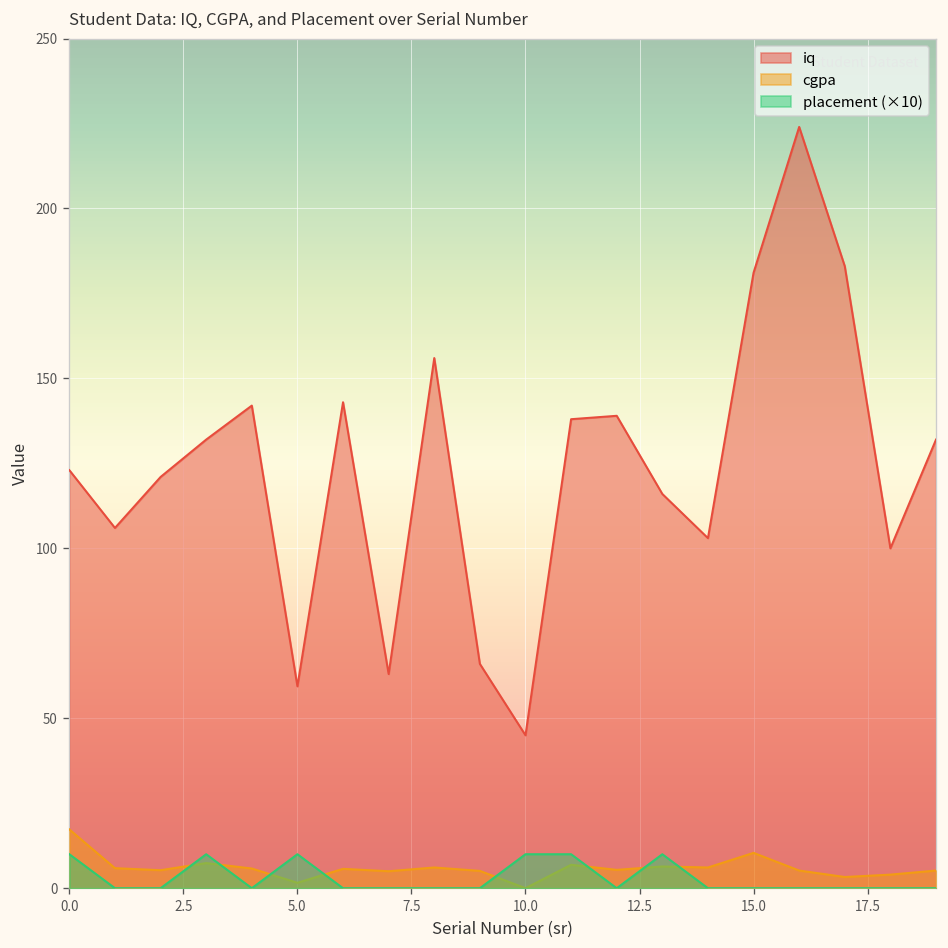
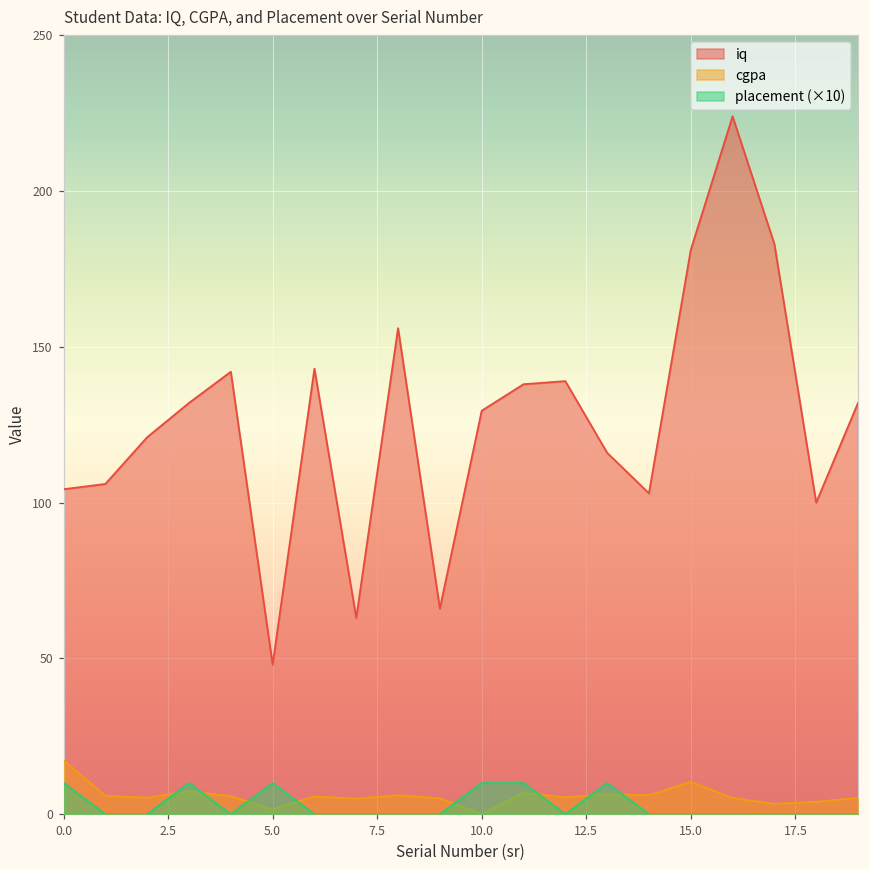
iq, 0.0: 123 -> 104
iq, 5.0: 59 -> 48
iq, 10.0: 45 -> 130
